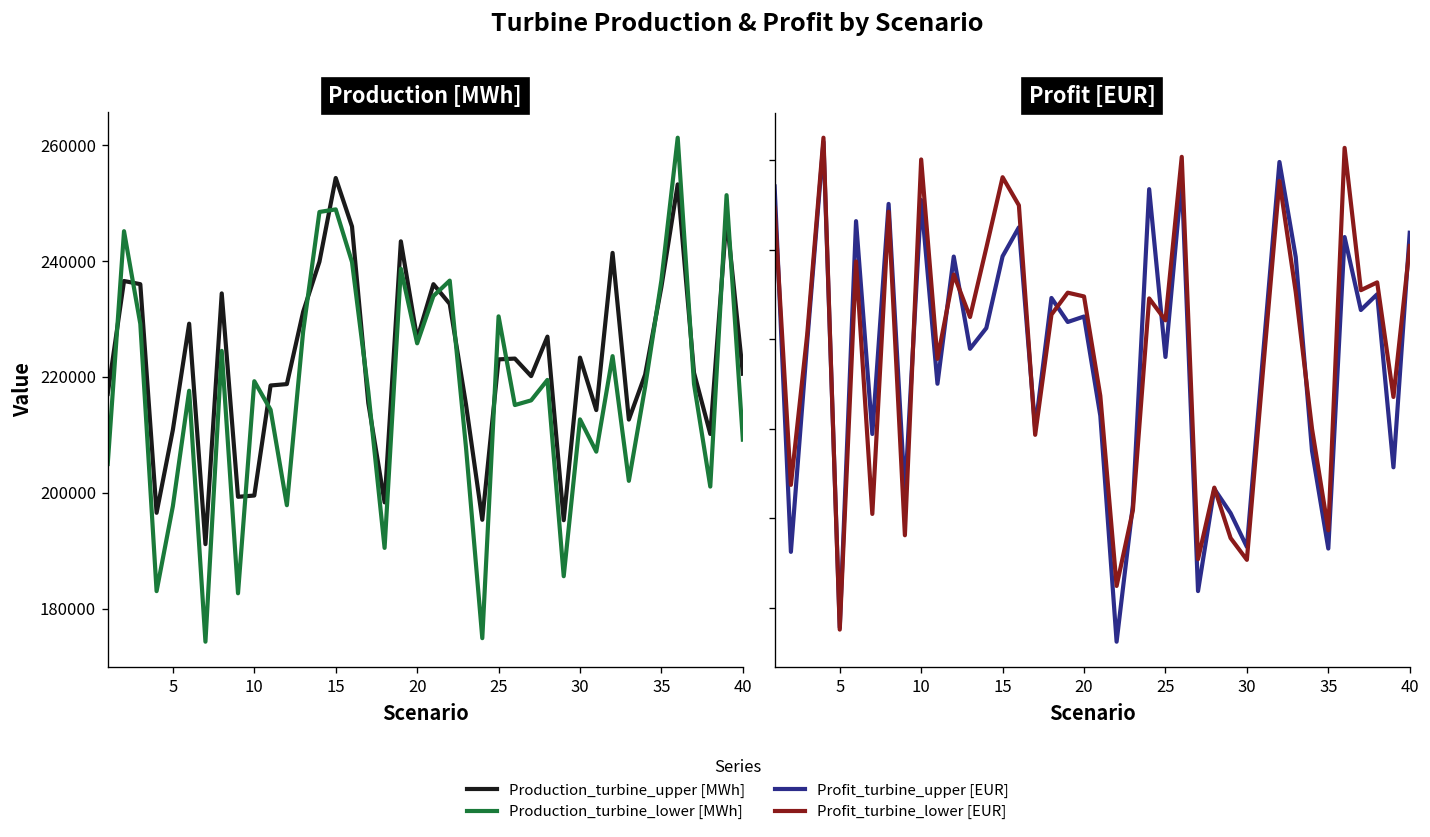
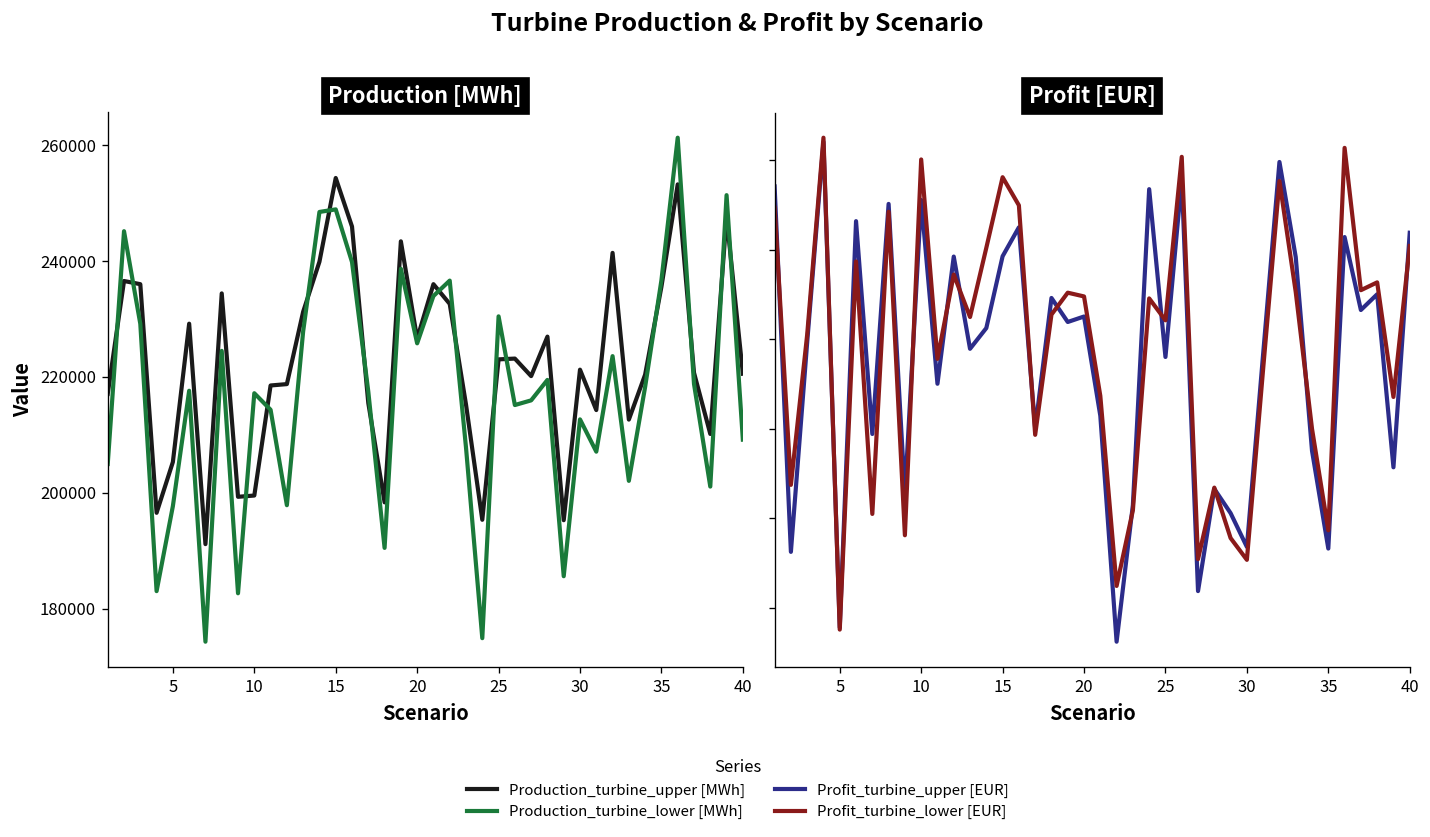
Production [MWh], Production_turbine_upper [MWh], 5: 211000 -> 205000
Production [MWh], Production_turbine_lower [MWh], 10: 219000 -> 217000
Production [MWh], Production_turbine_upper [MWh], 30: 223000 -> 221000
